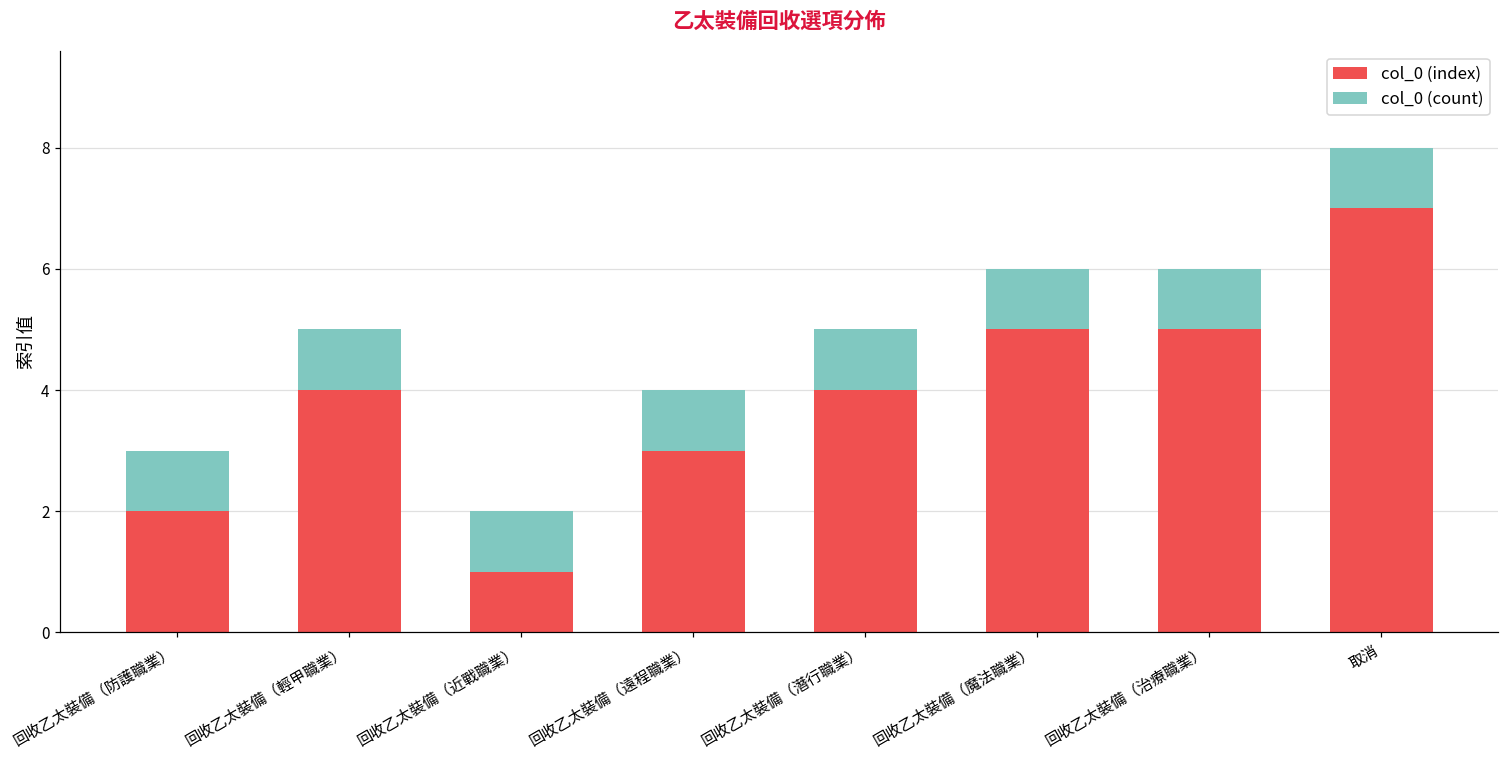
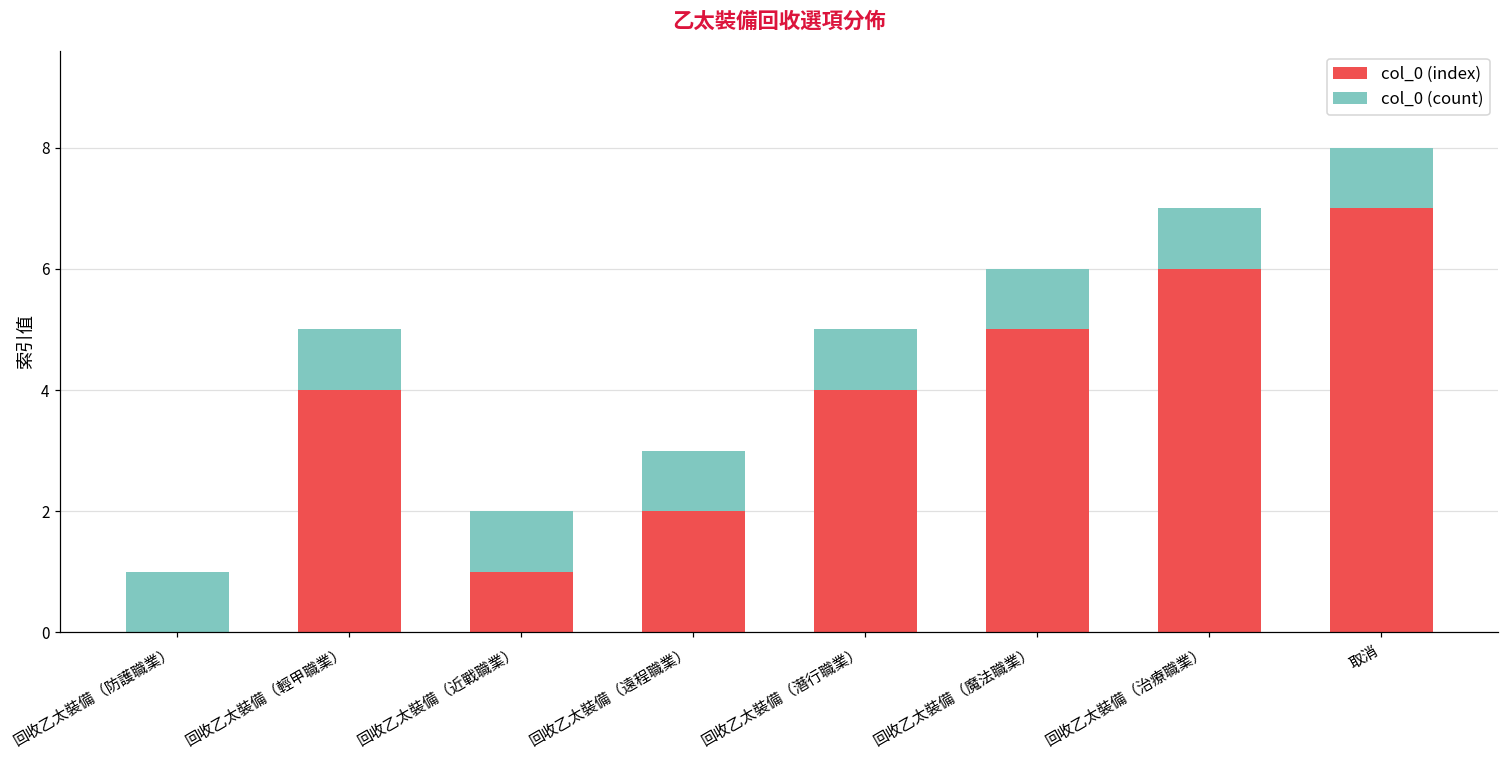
col_0 (index), 回收乙太裝備（防護職業）: 2 -> 0
col_0 (index), 回收乙太裝備（遠程職業）: 3 -> 2
col_0 (index), 回收乙太裝備（治療職業）: 5 -> 6
